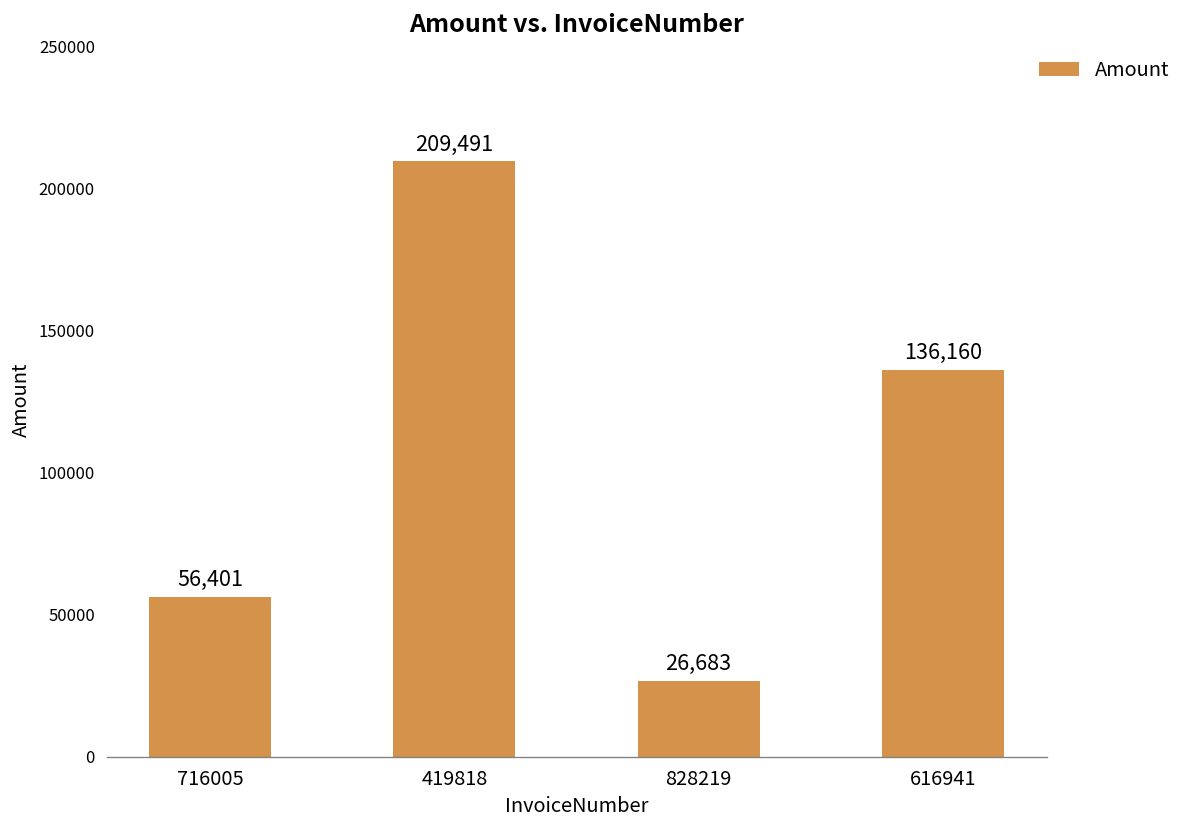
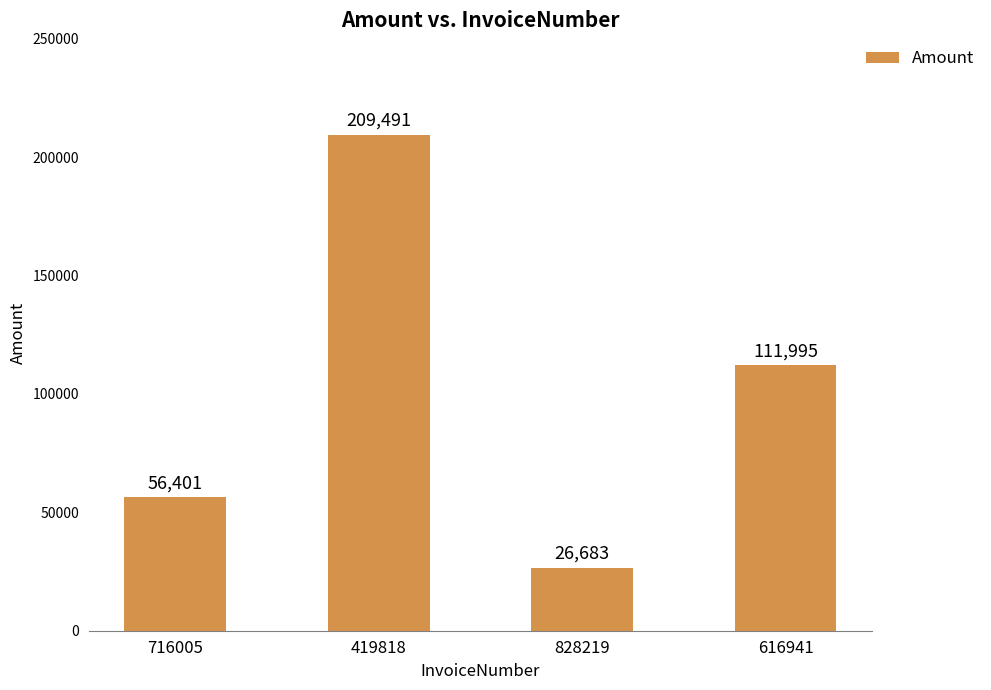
616941: 136,160 -> 111,995
